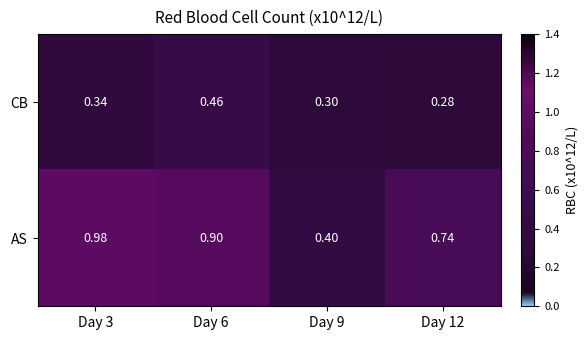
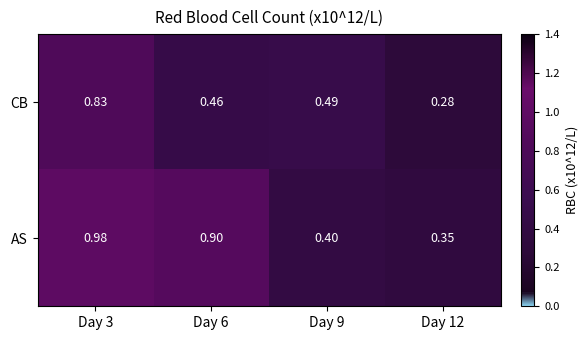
CB, Day 3: 0.34 -> 0.83
CB, Day 9: 0.30 -> 0.49
AS, Day 12: 0.74 -> 0.35
